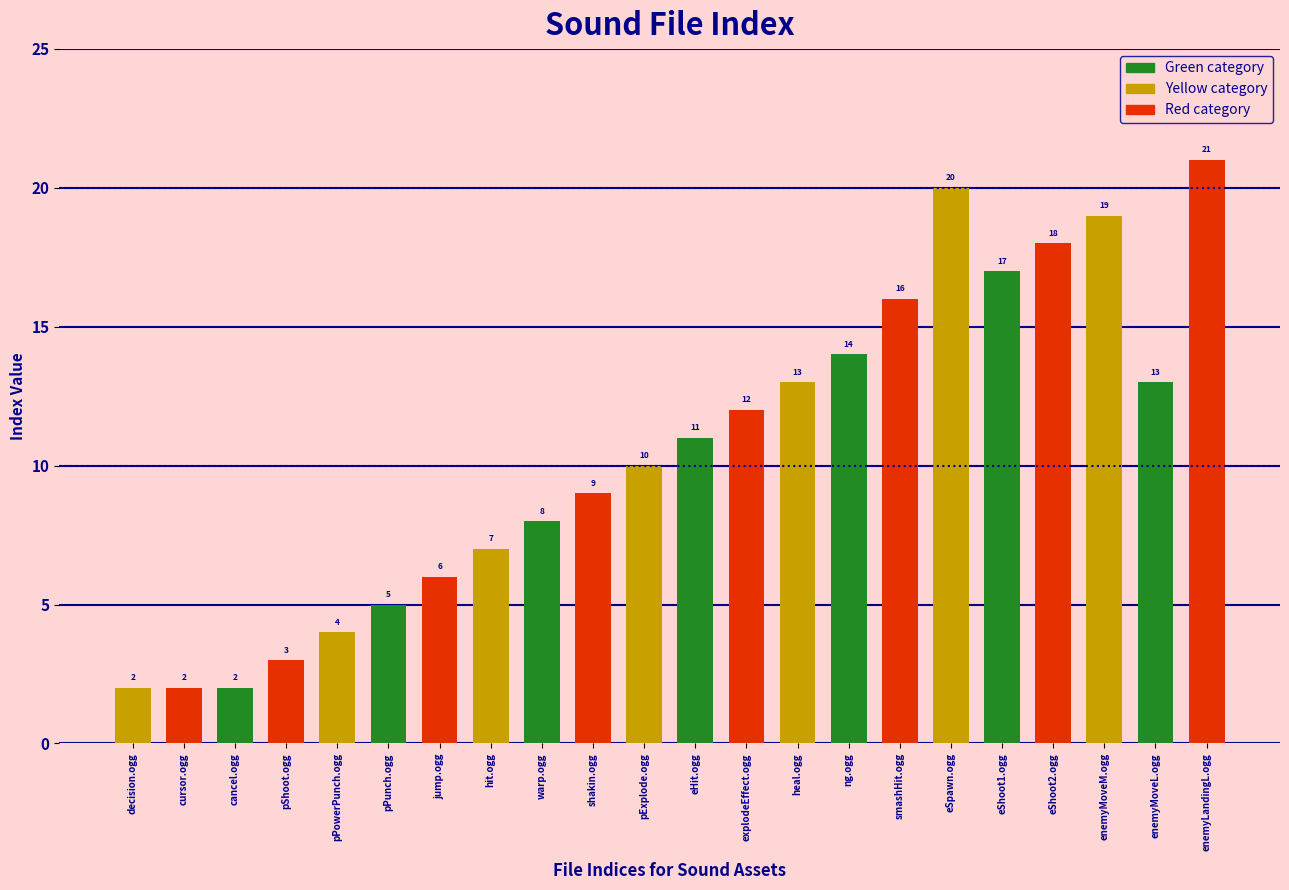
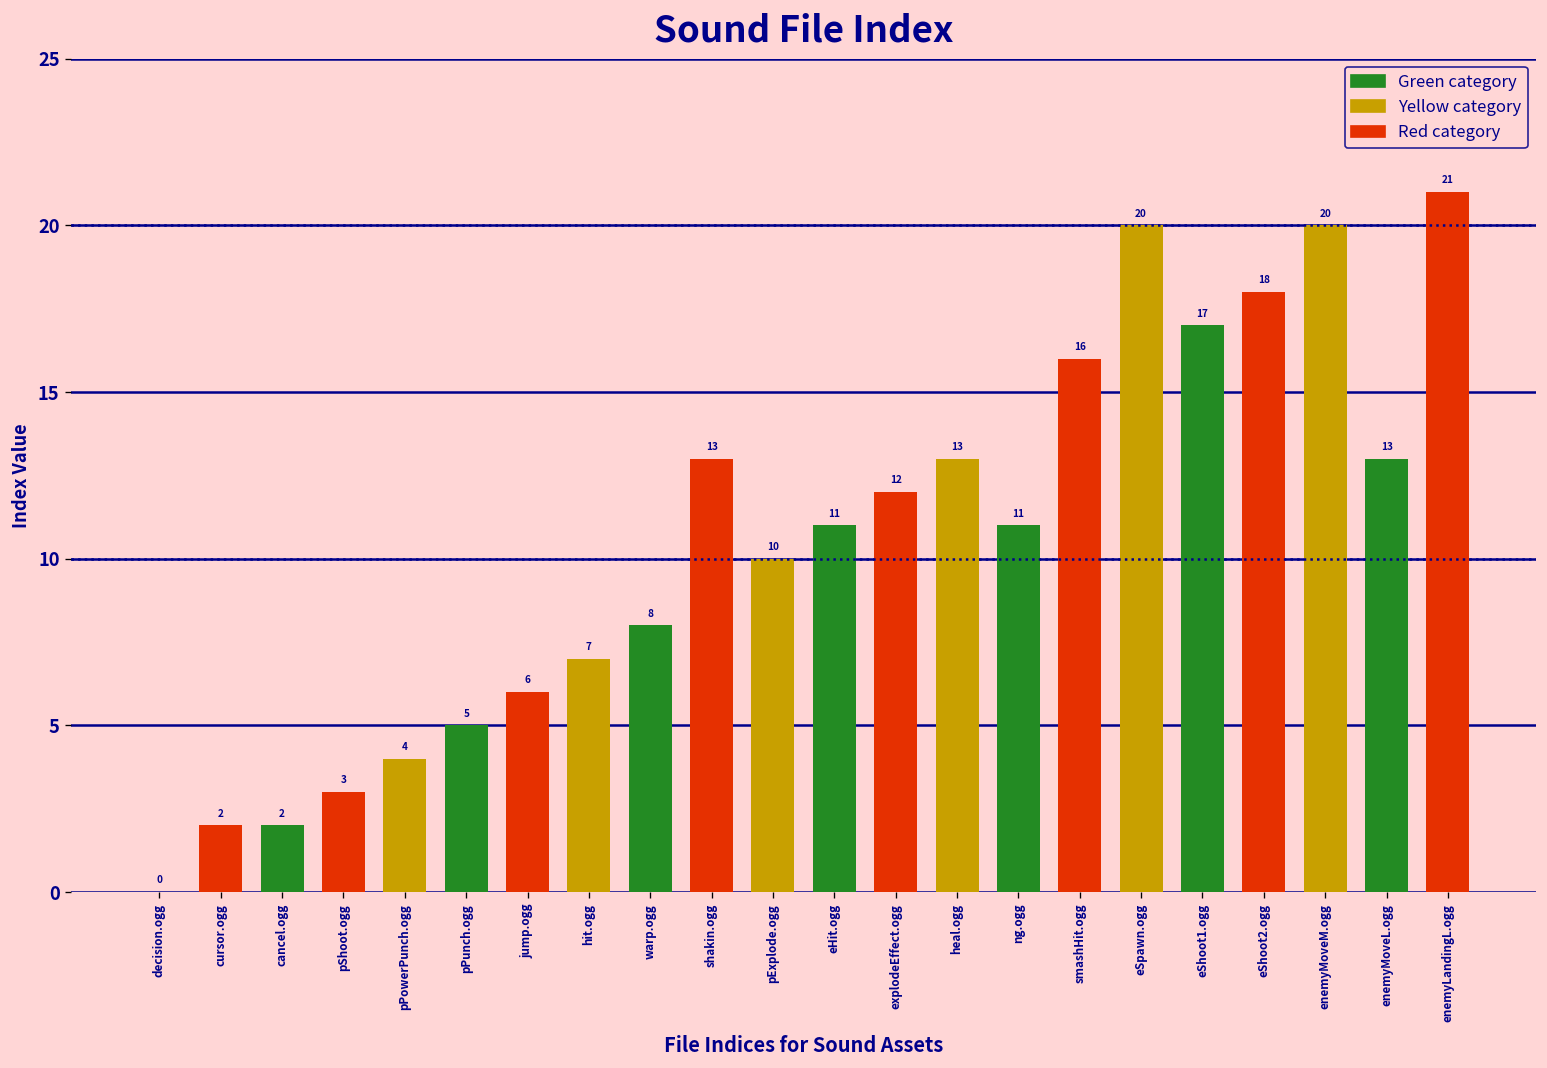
decision.ogg: 2 -> 0
shakin.ogg: 9 -> 13
ng.ogg: 14 -> 11
enemyMoveM.ogg: 19 -> 20
